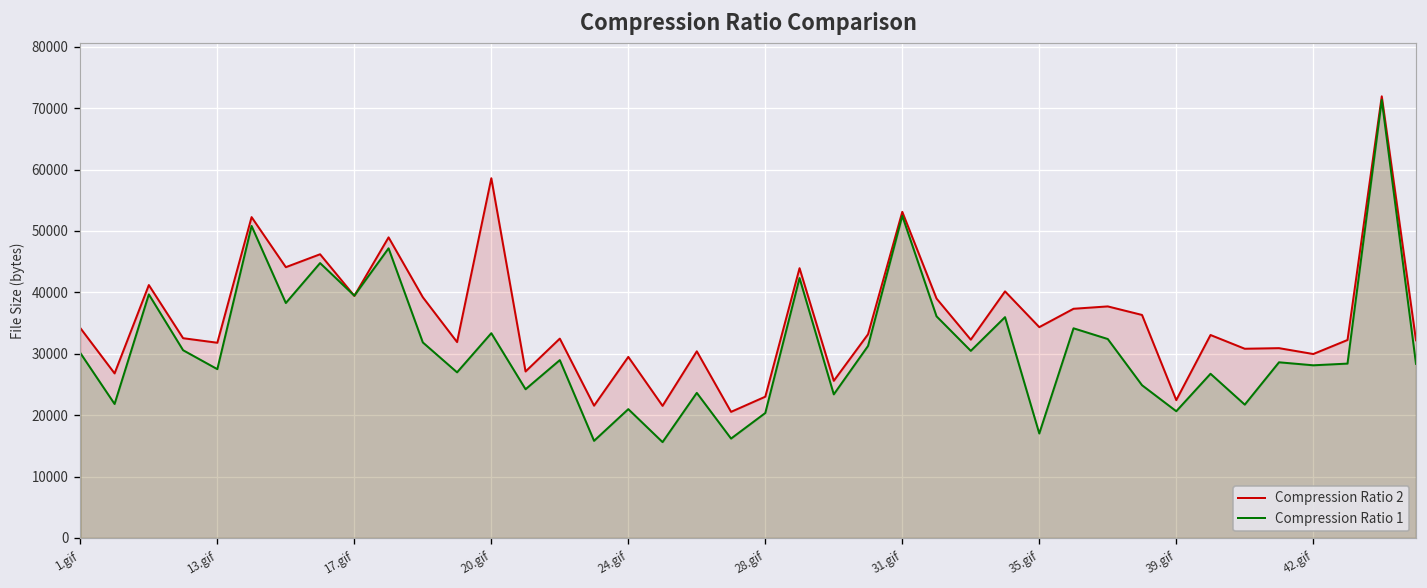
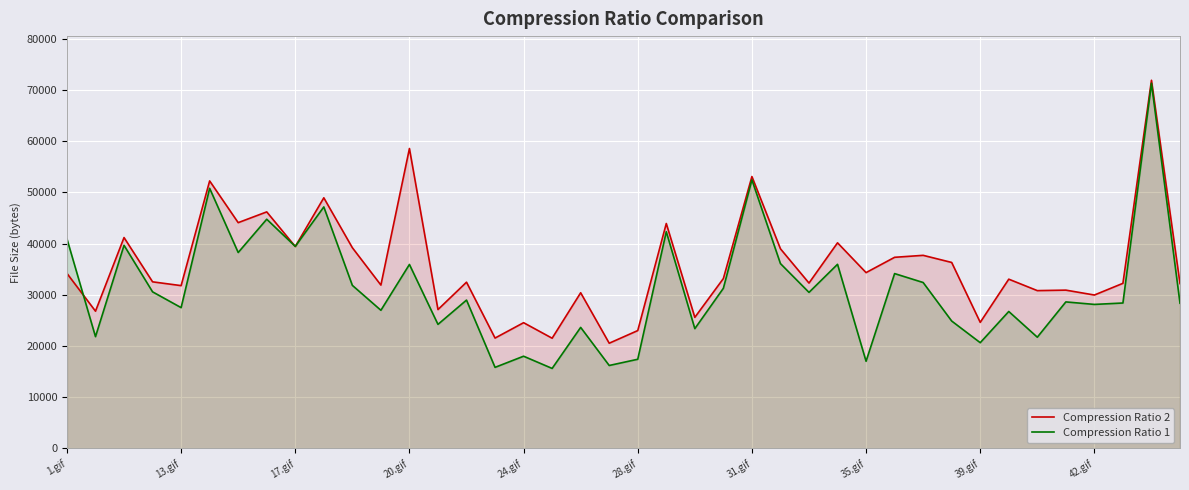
Compression Ratio 1, 1.gif: 30000 -> 41000
Compression Ratio 1, 20.gif: 33000 -> 36000
Compression Ratio 2, 24.gif: 29000 -> 25000
Compression Ratio 1, 24.gif: 21000 -> 18000
Compression Ratio 1, 28.gif: 20000 -> 17000
Compression Ratio 2, 39.gif: 22000 -> 25000
